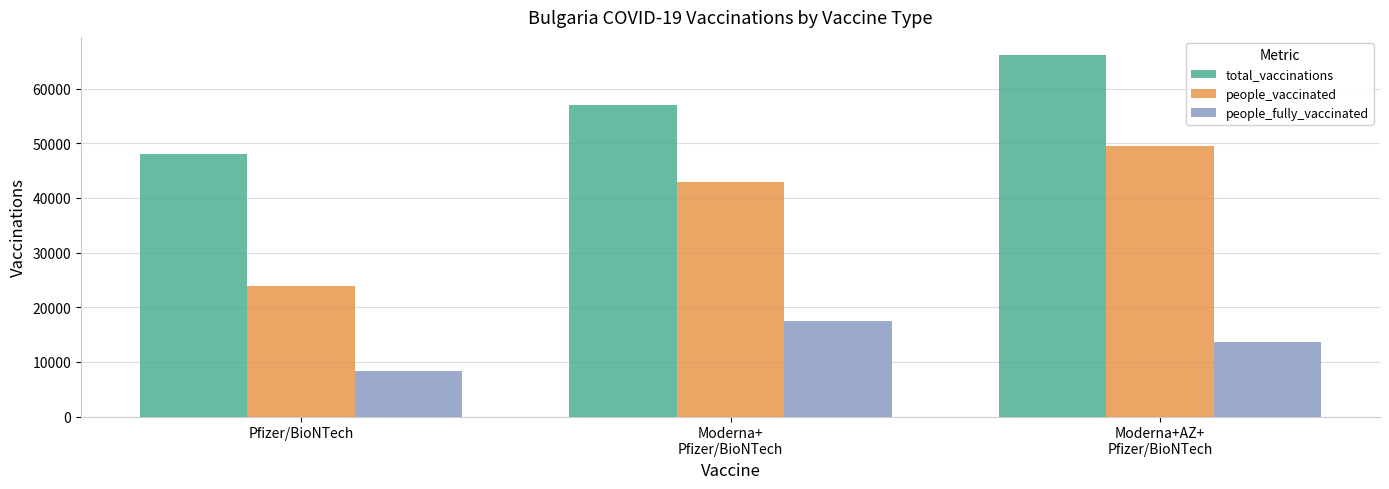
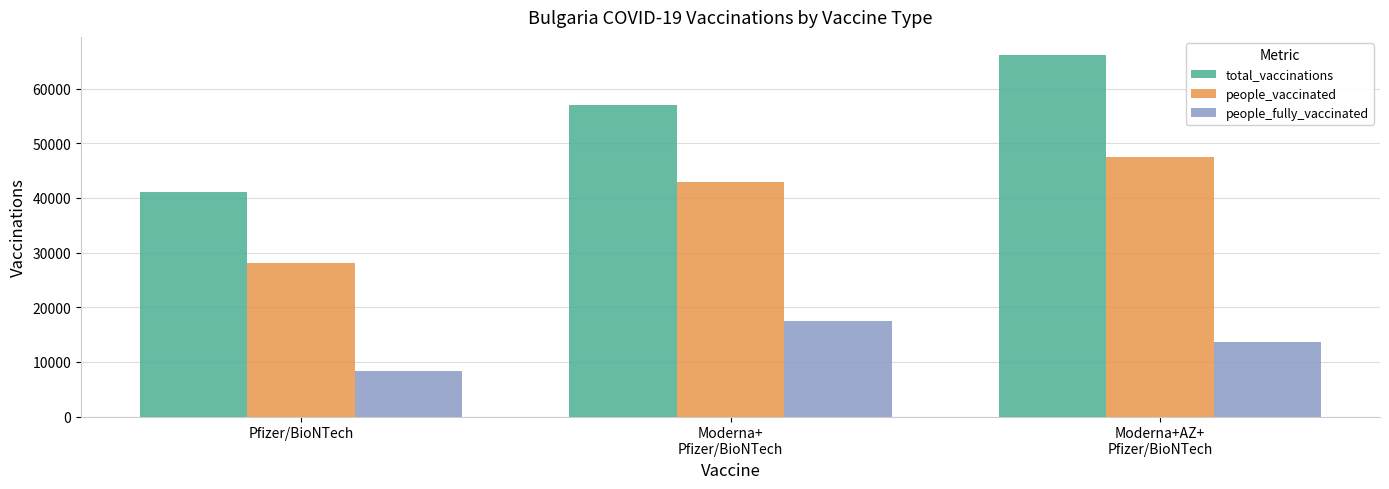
total_vaccinations, Pfizer/BioNTech: 48000 -> 41000
people_vaccinated, Pfizer/BioNTech: 24000 -> 28000
people_vaccinated, Moderna+AZ+ Pfizer/BioNTech: 49000 -> 48000
